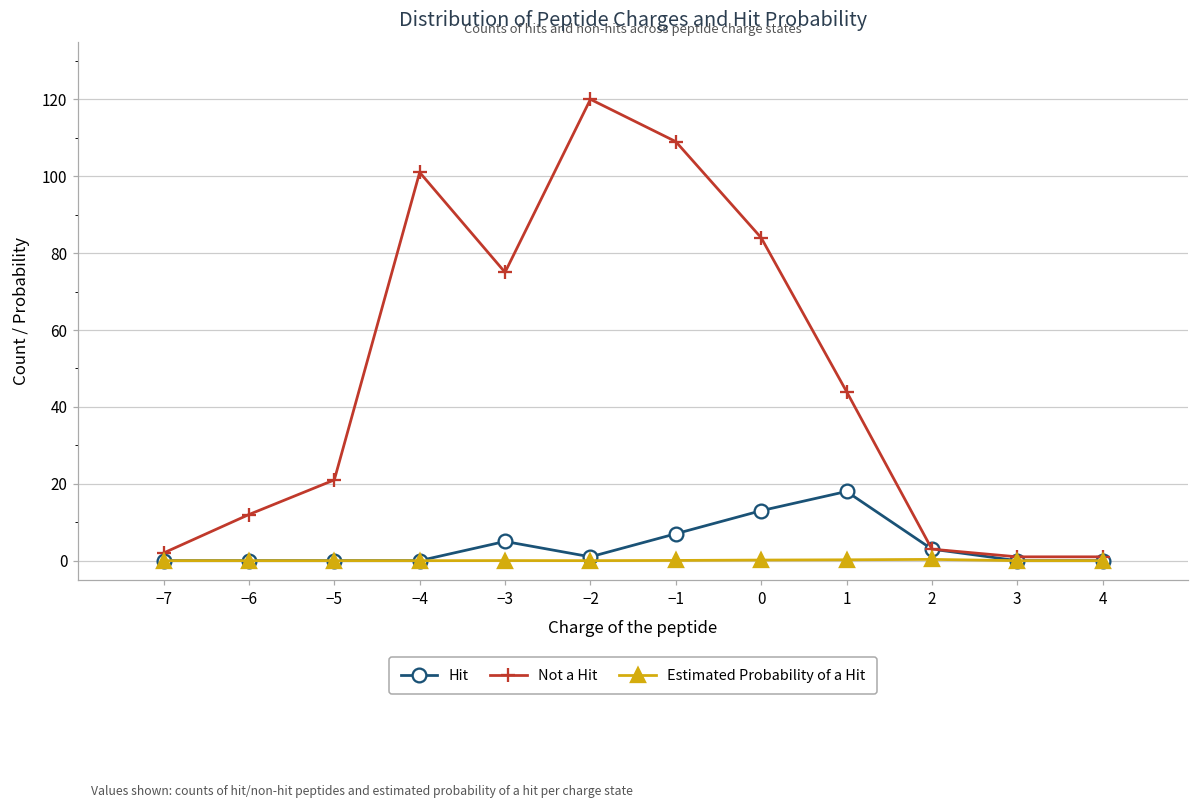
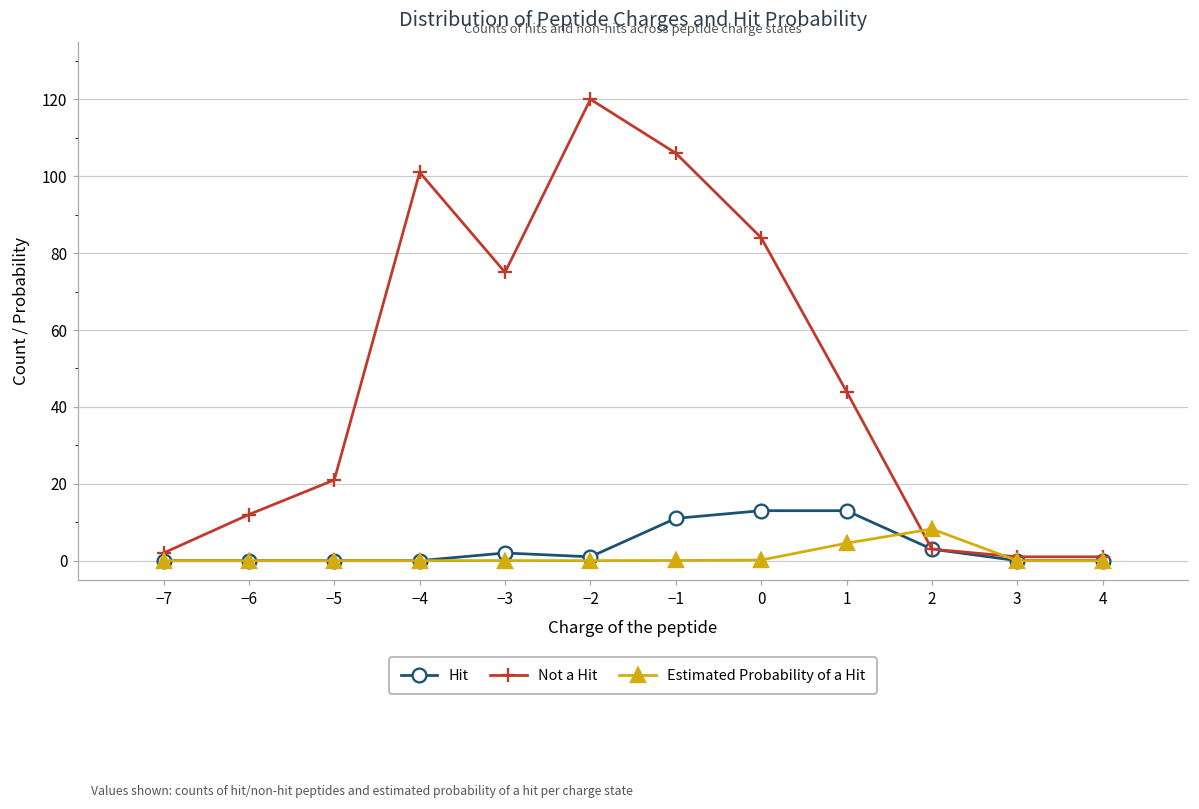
Hit, −3: 5 -> 2
Hit, −1: 7 -> 11
Not a Hit, −1: 109 -> 106
Hit, 1: 18 -> 13
Estimated Probability of a Hit, 1: 0 -> 5
Estimated Probability of a Hit, 2: 0 -> 8
